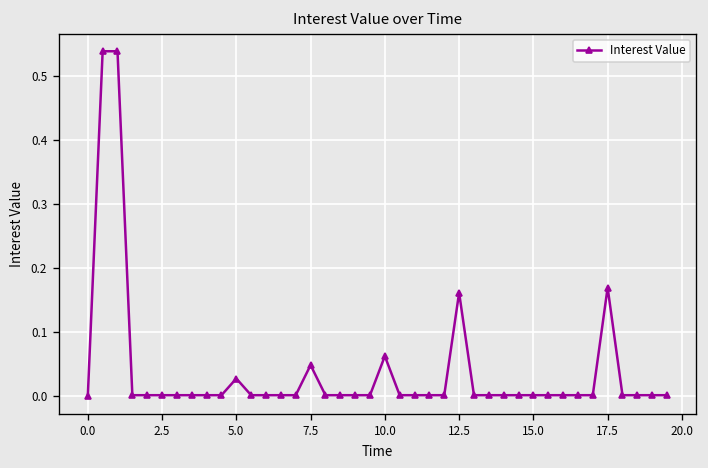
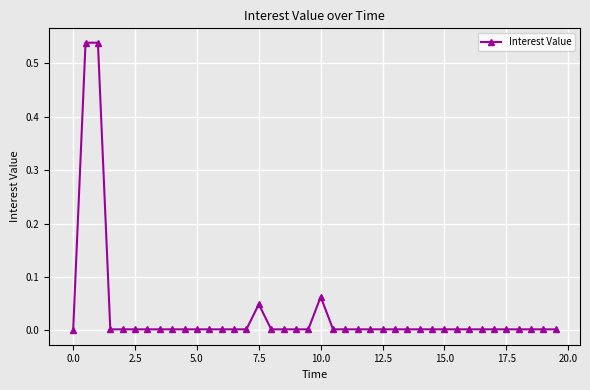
5.0: 0.03 -> 0.00
12.5: 0.16 -> 0.00
17.5: 0.17 -> 0.00
